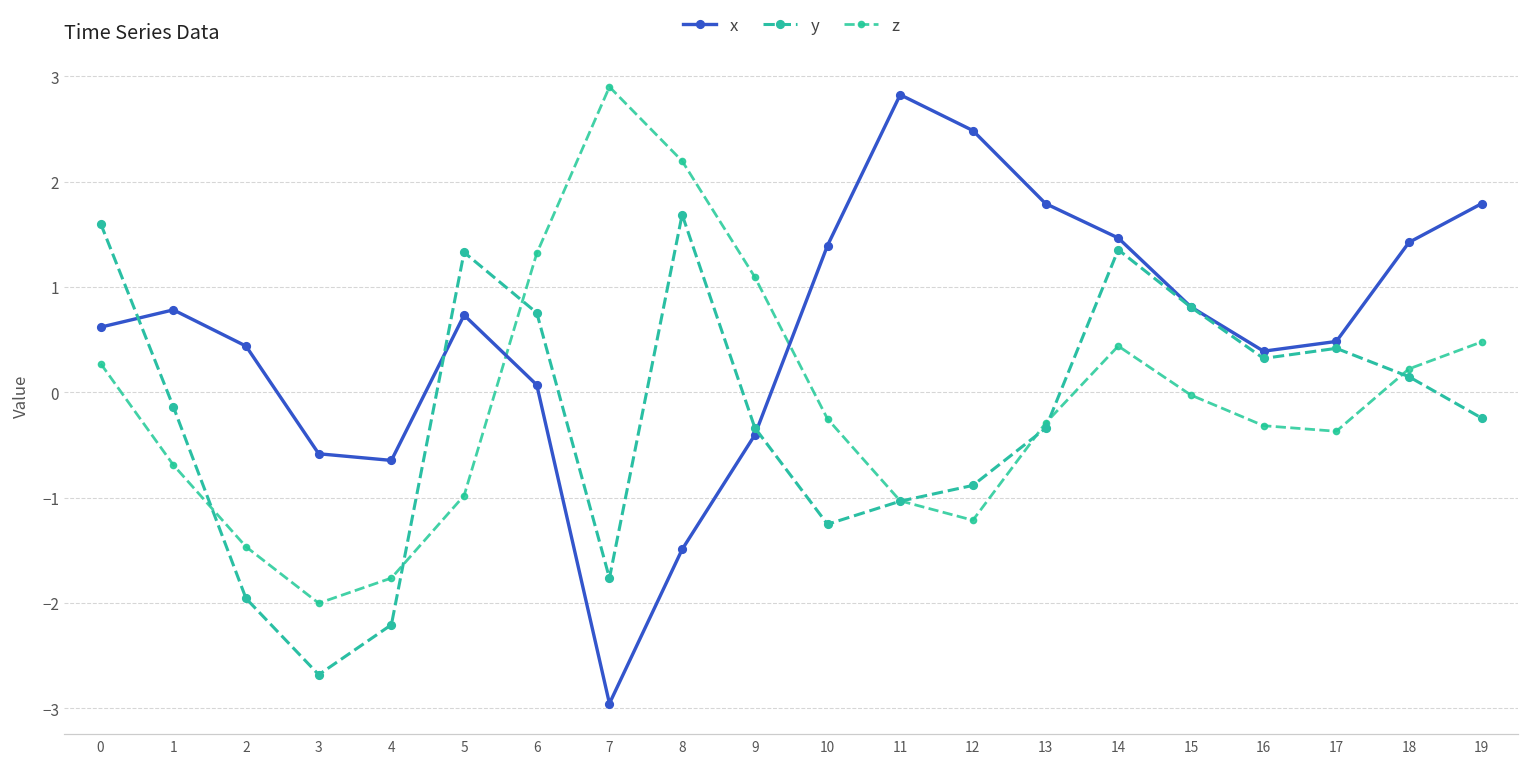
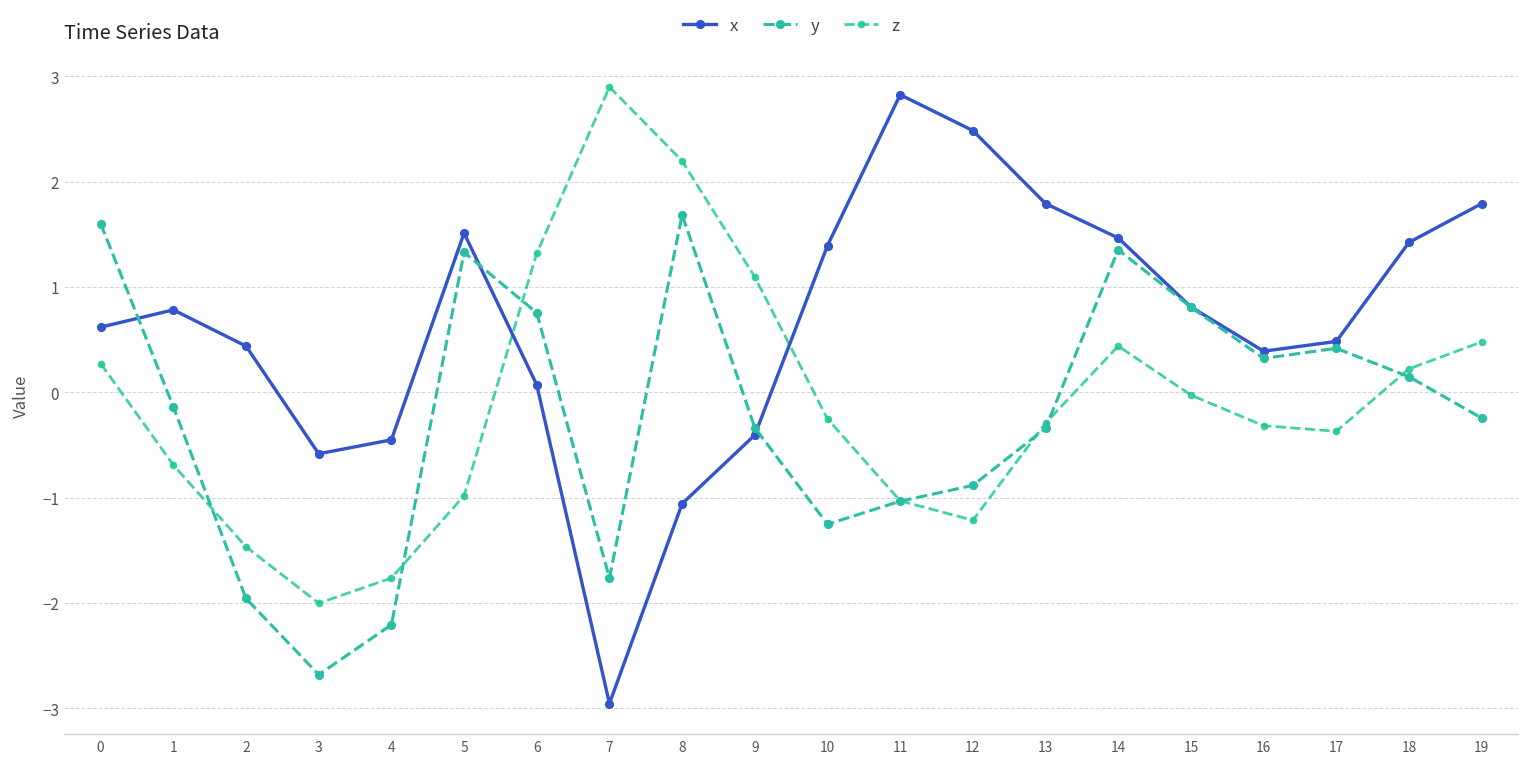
x, 4: -0.6 -> -0.5
x, 5: 0.7 -> 1.5
x, 8: -1.5 -> -1.1
